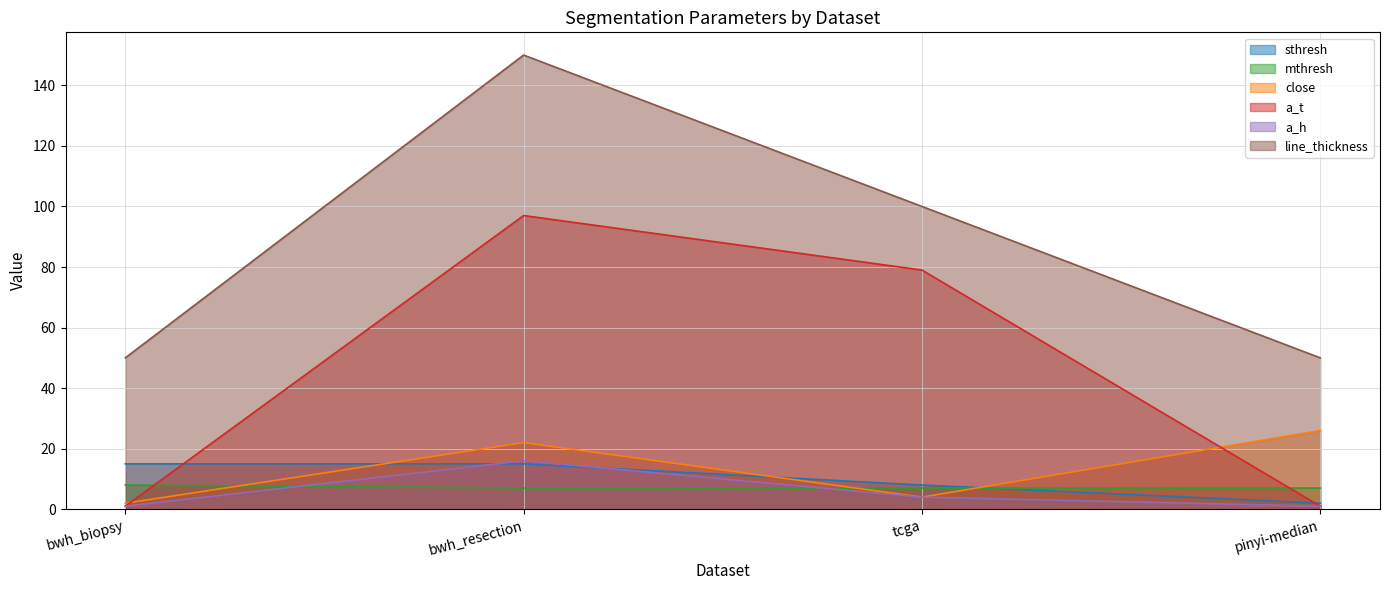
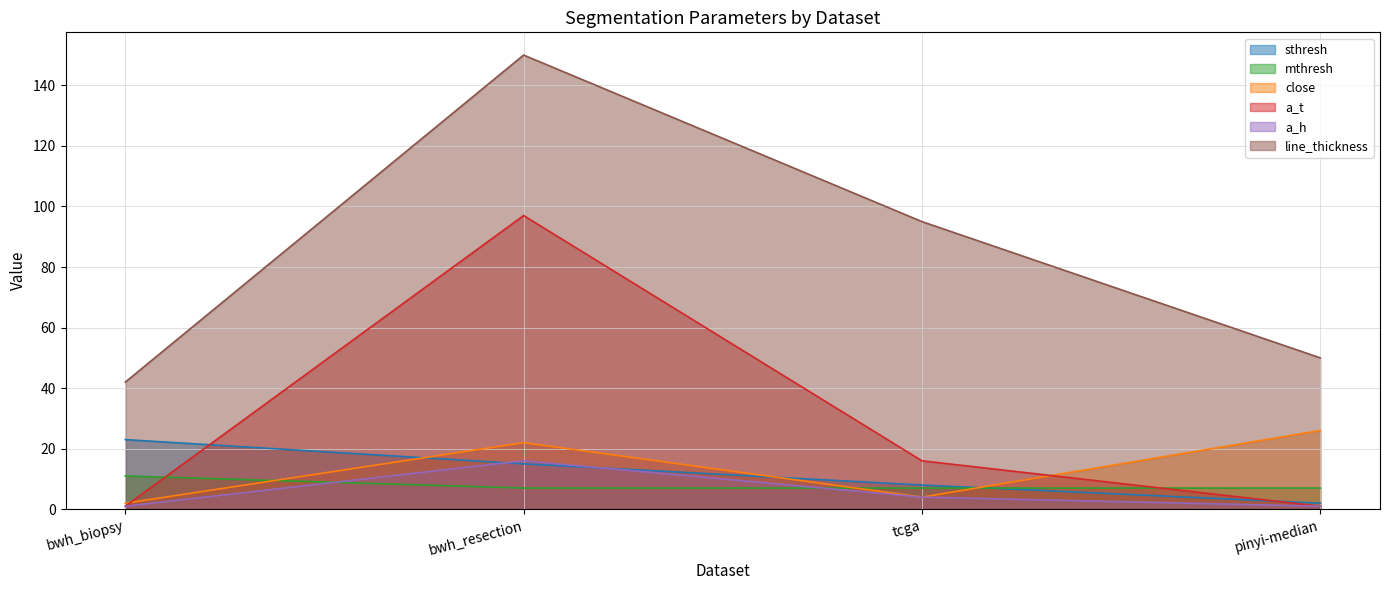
sthresh, bwh_biopsy: 15 -> 23
mthresh, bwh_biopsy: 8 -> 11
line_thickness, bwh_biopsy: 50 -> 42
a_t, tcga: 79 -> 16
line_thickness, tcga: 100 -> 95
